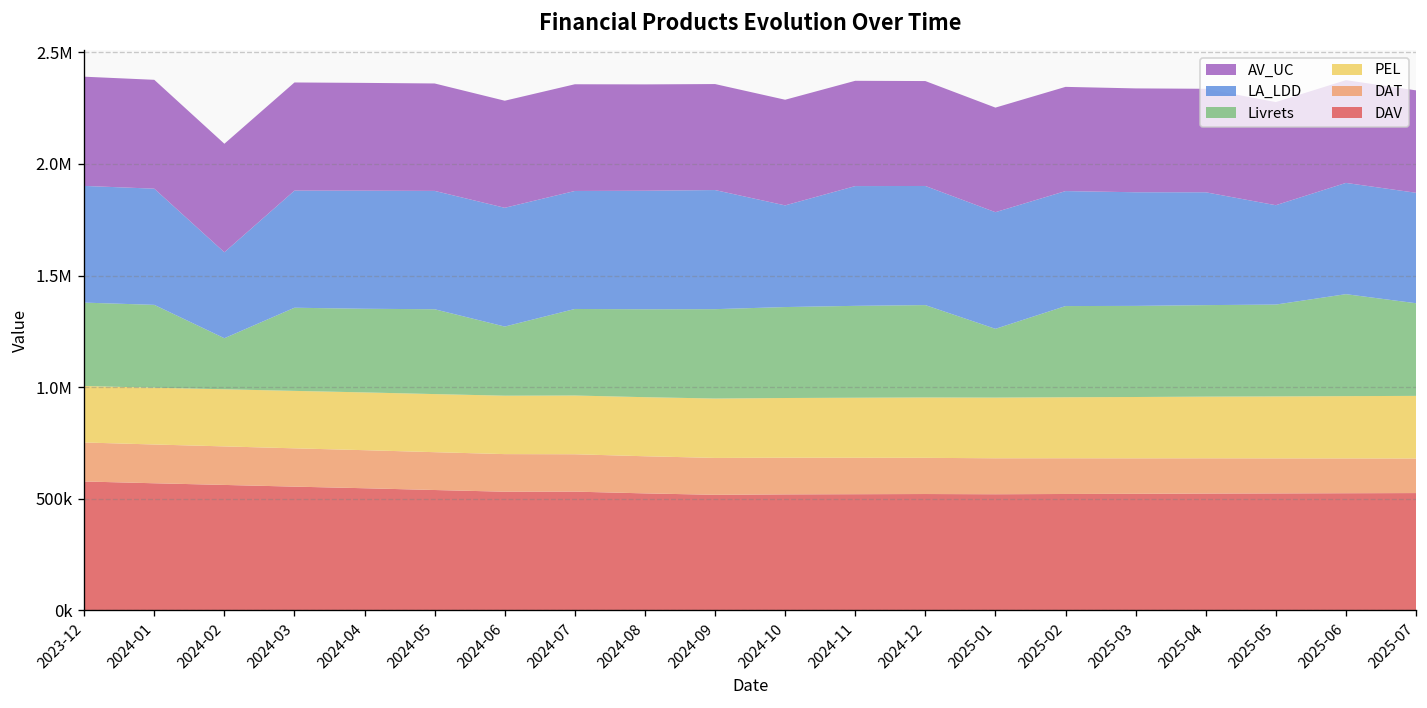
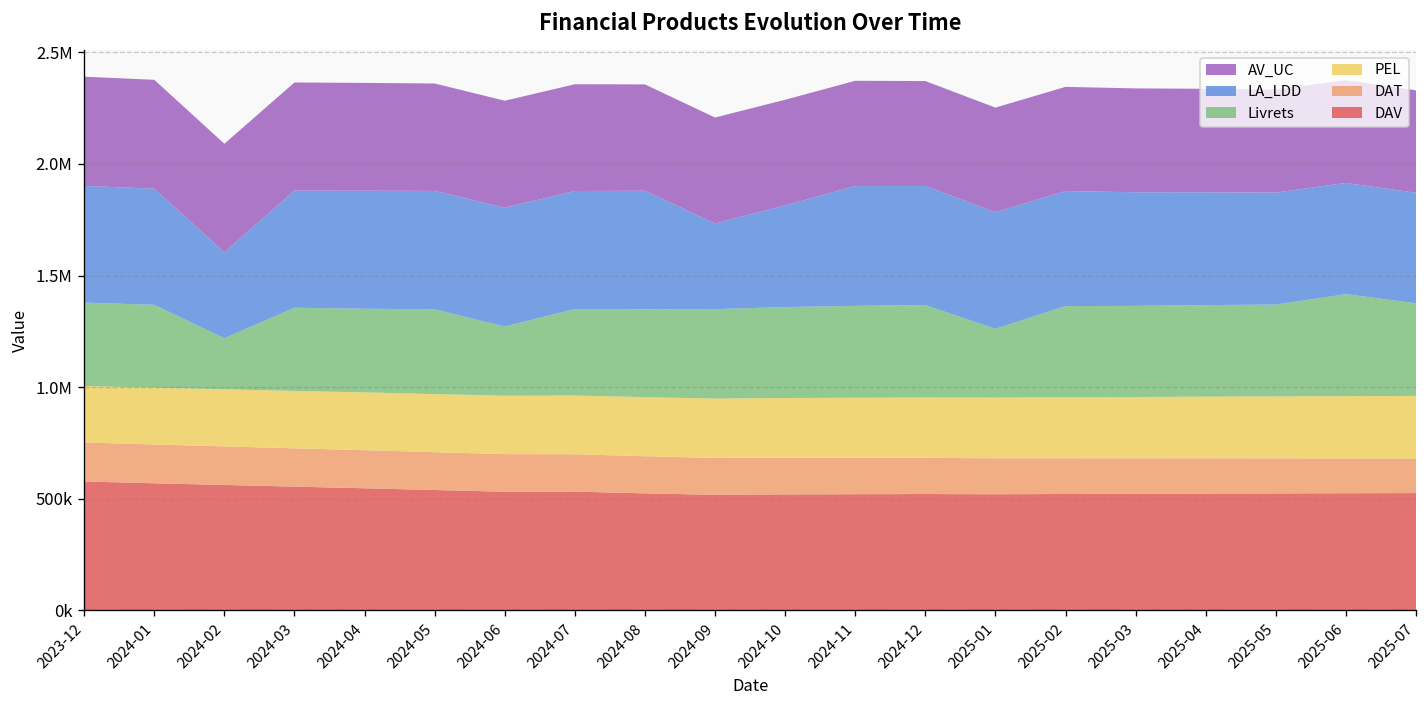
LA_LDD, 2024-09: 530000 -> 380000
LA_LDD, 2025-05: 440000 -> 500000
